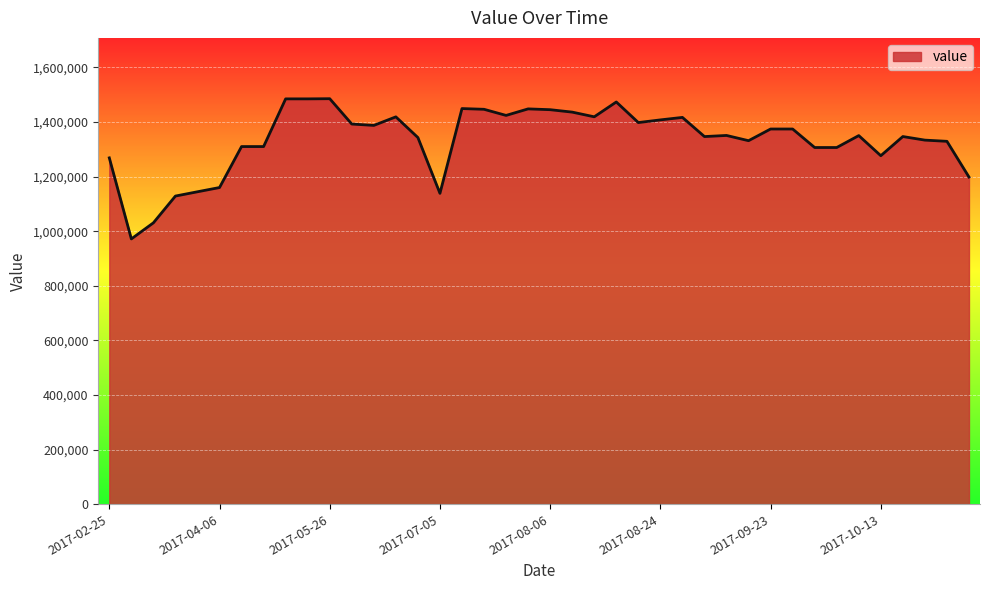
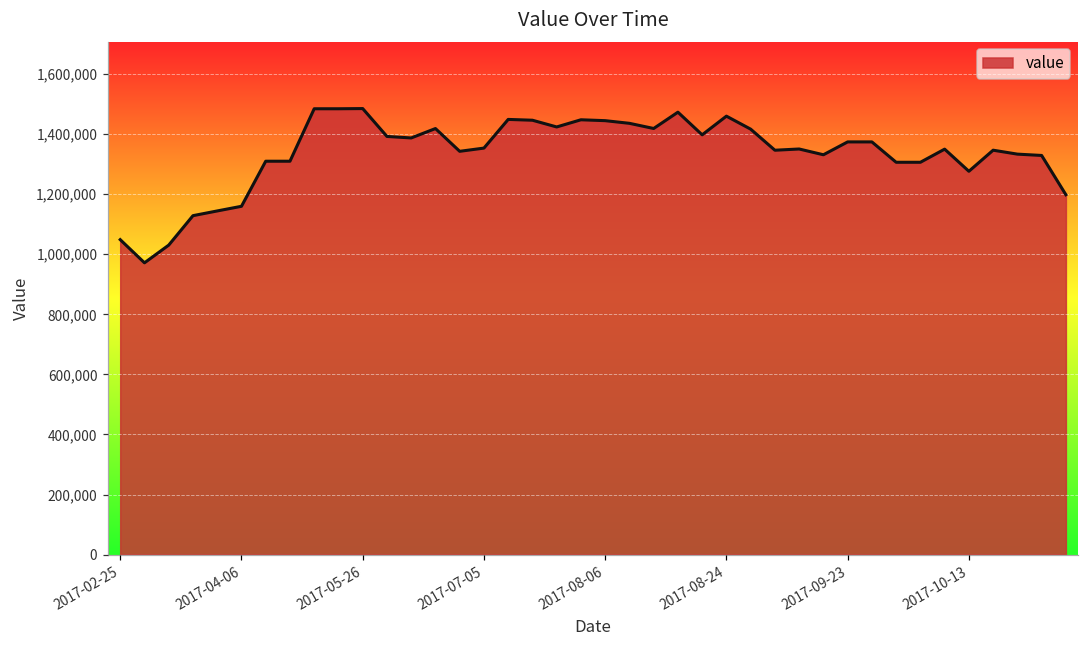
2017-02-25: 1,270,000 -> 1,050,000
2017-07-05: 1,140,000 -> 1,350,000
2017-08-24: 1,410,000 -> 1,460,000
